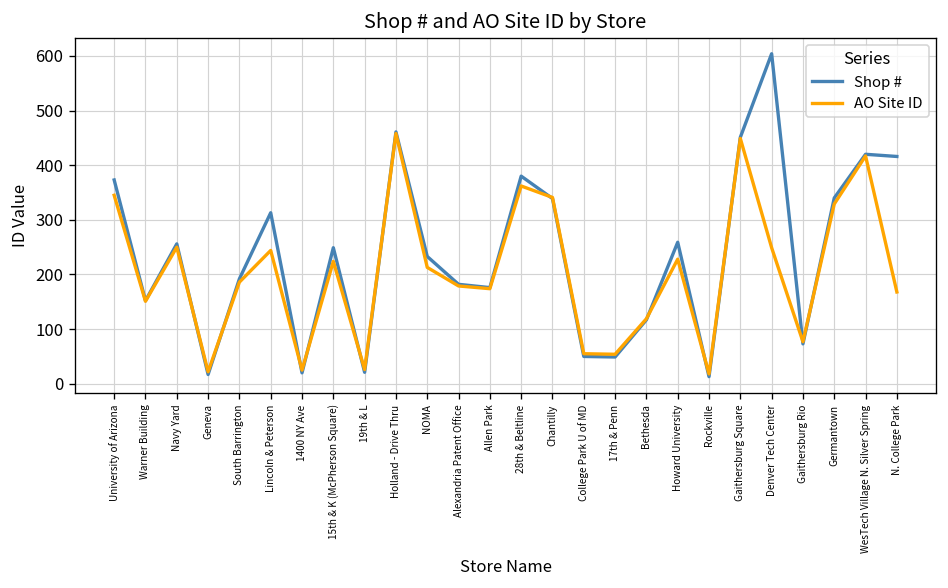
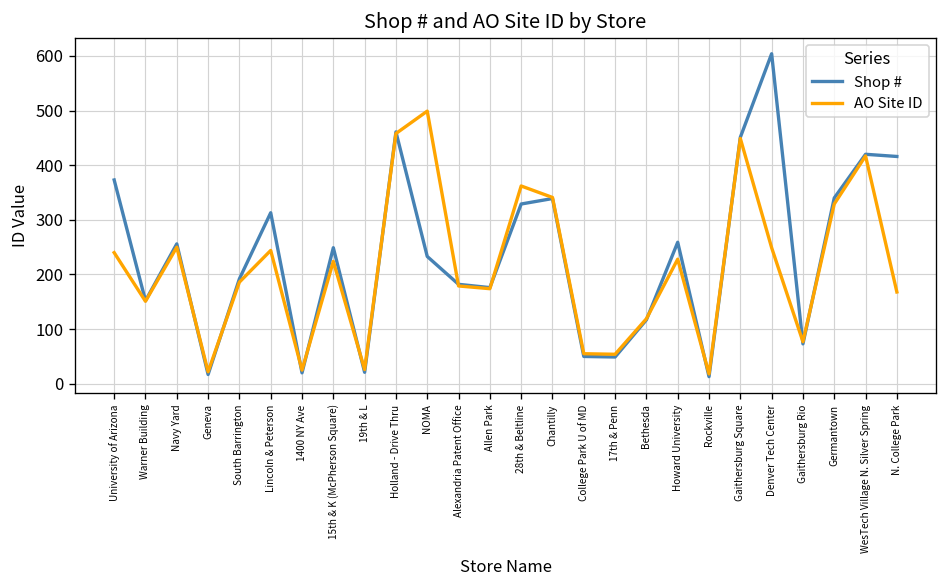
AO Site ID, University of Arizona: 350 -> 240
AO Site ID, NOMA: 210 -> 500
Shop #, 28th & Beltline: 380 -> 330
